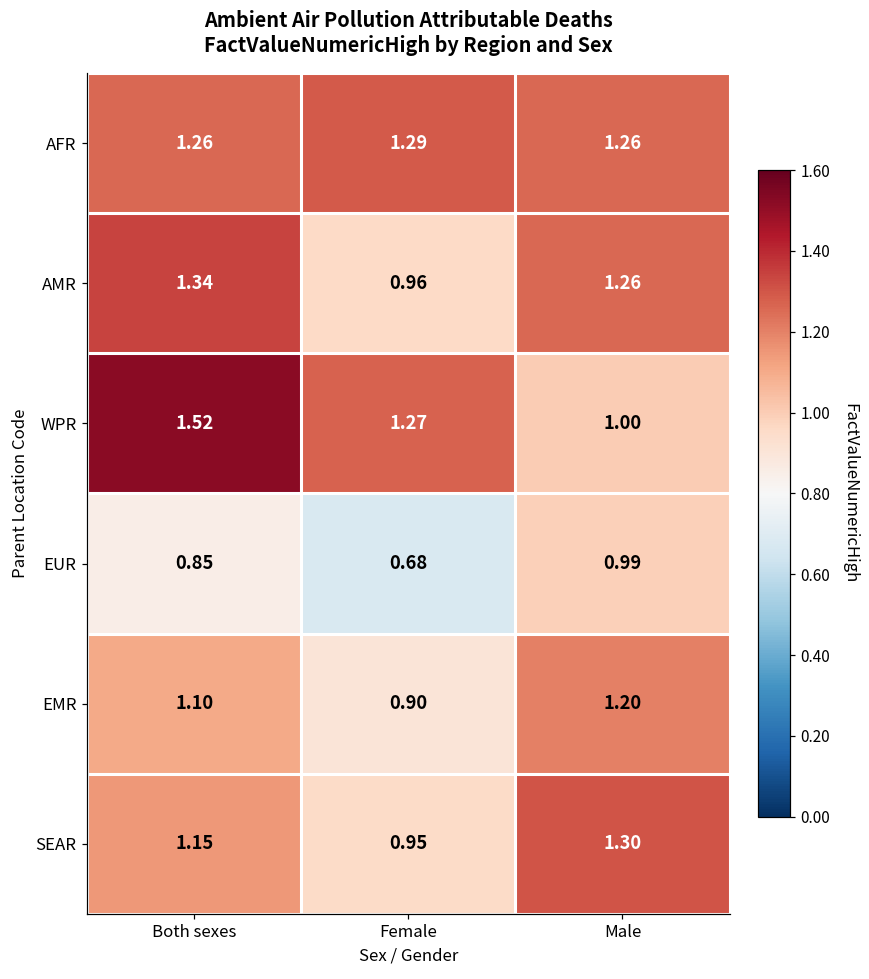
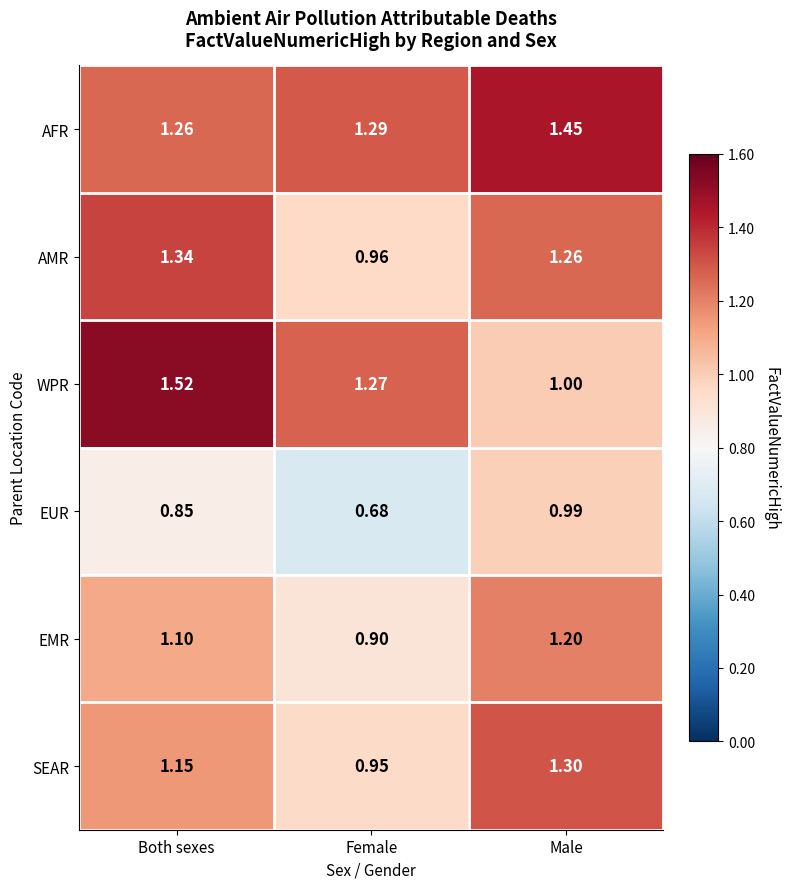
AFR, Male: 1.26 -> 1.45
